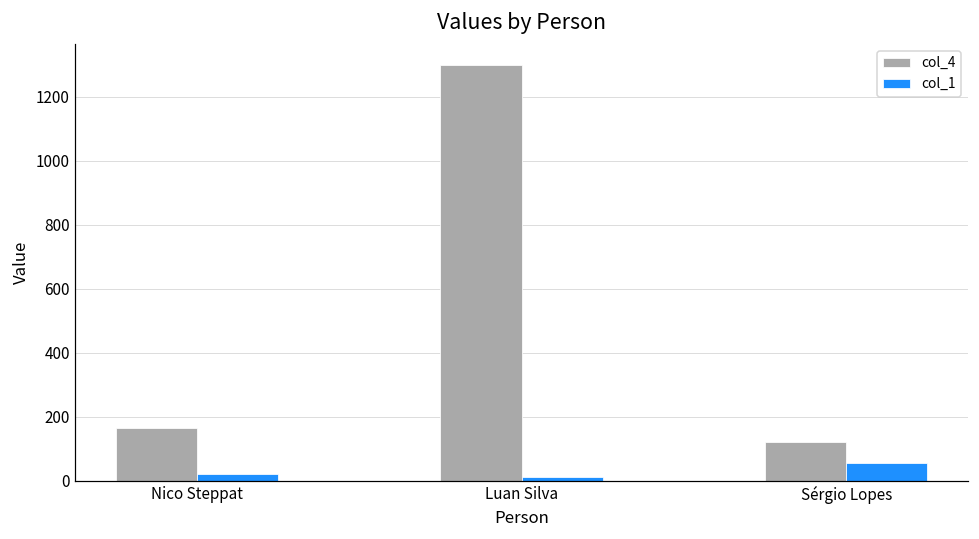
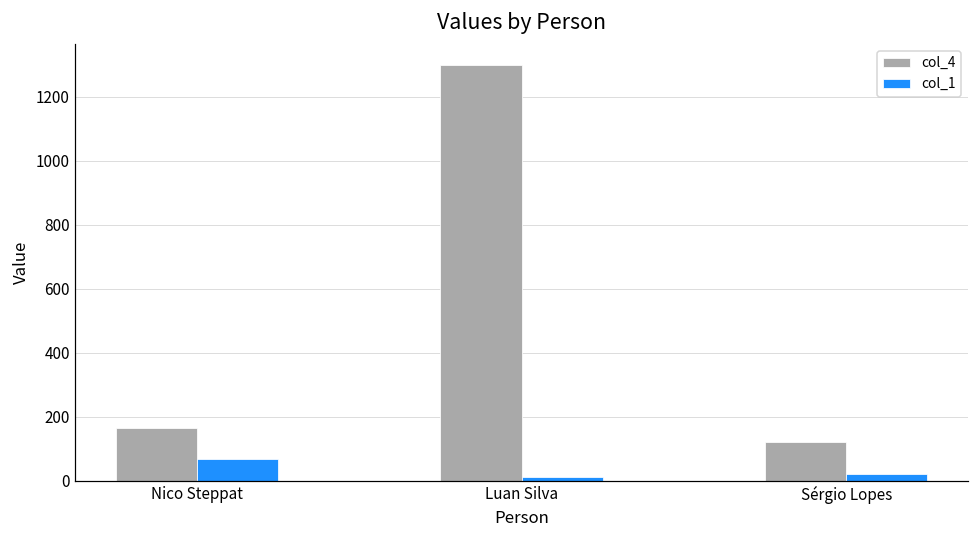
col_1, Nico Steppat: 20 -> 70
col_1, Sérgio Lopes: 60 -> 20
